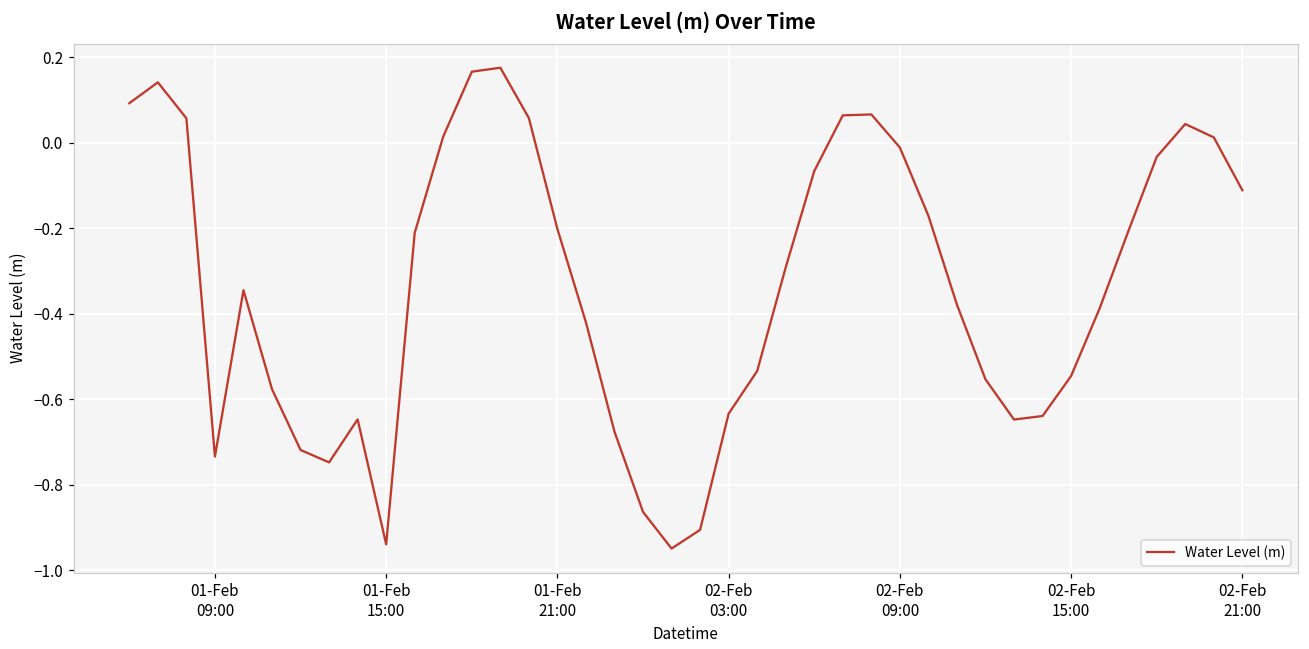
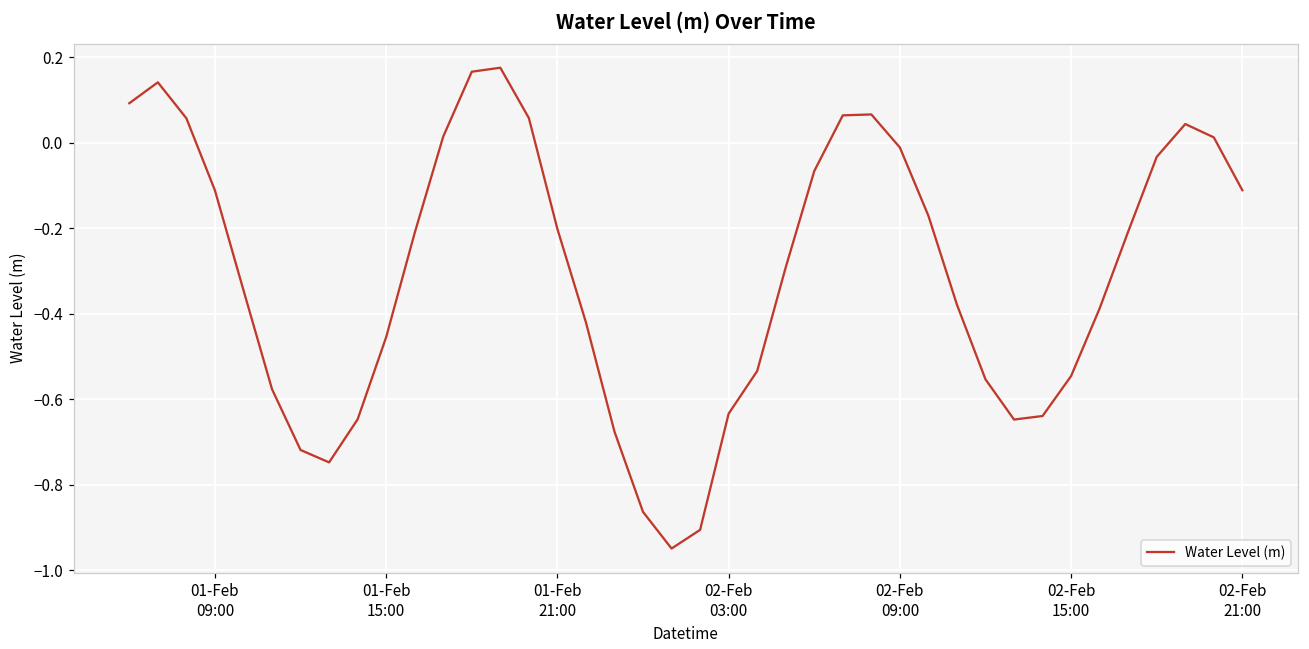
01-Feb 09:00: -0.73 -> -0.11
01-Feb 15:00: -0.94 -> -0.45
